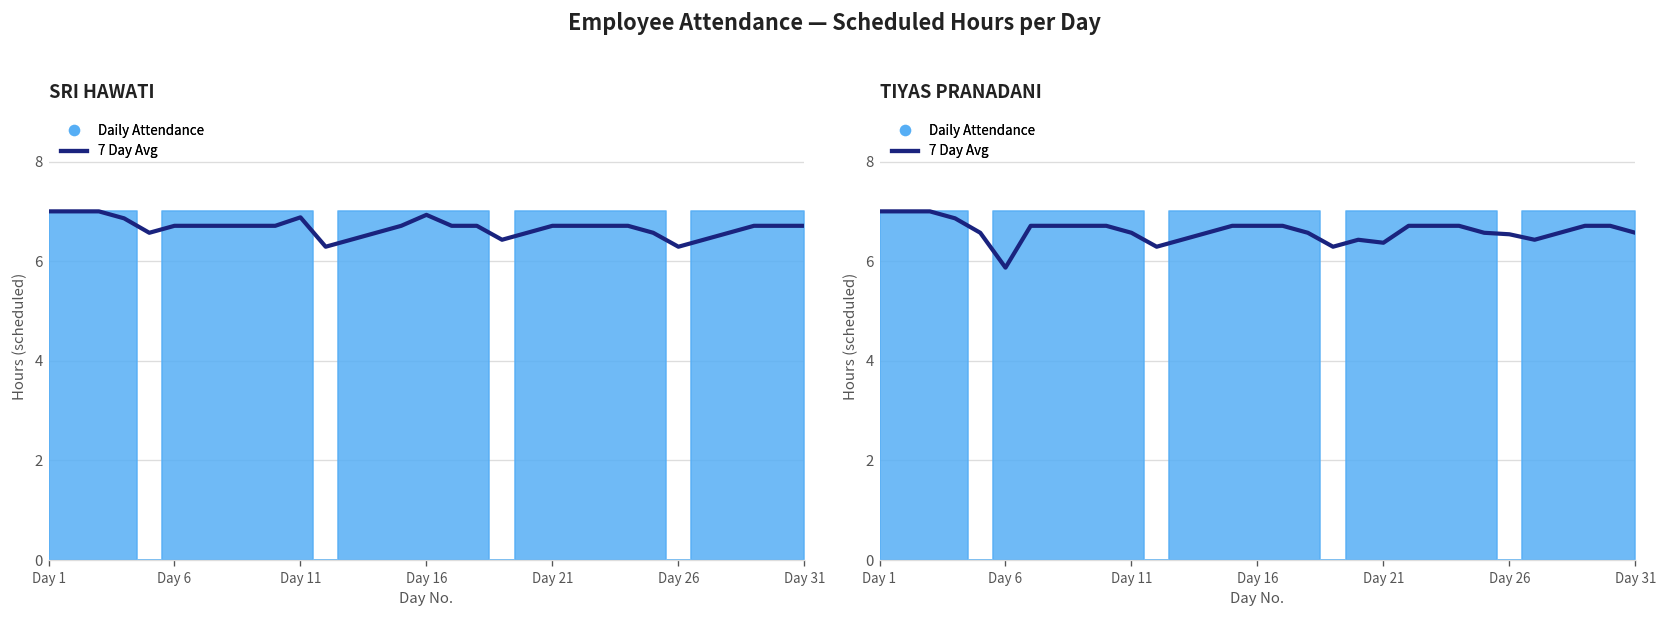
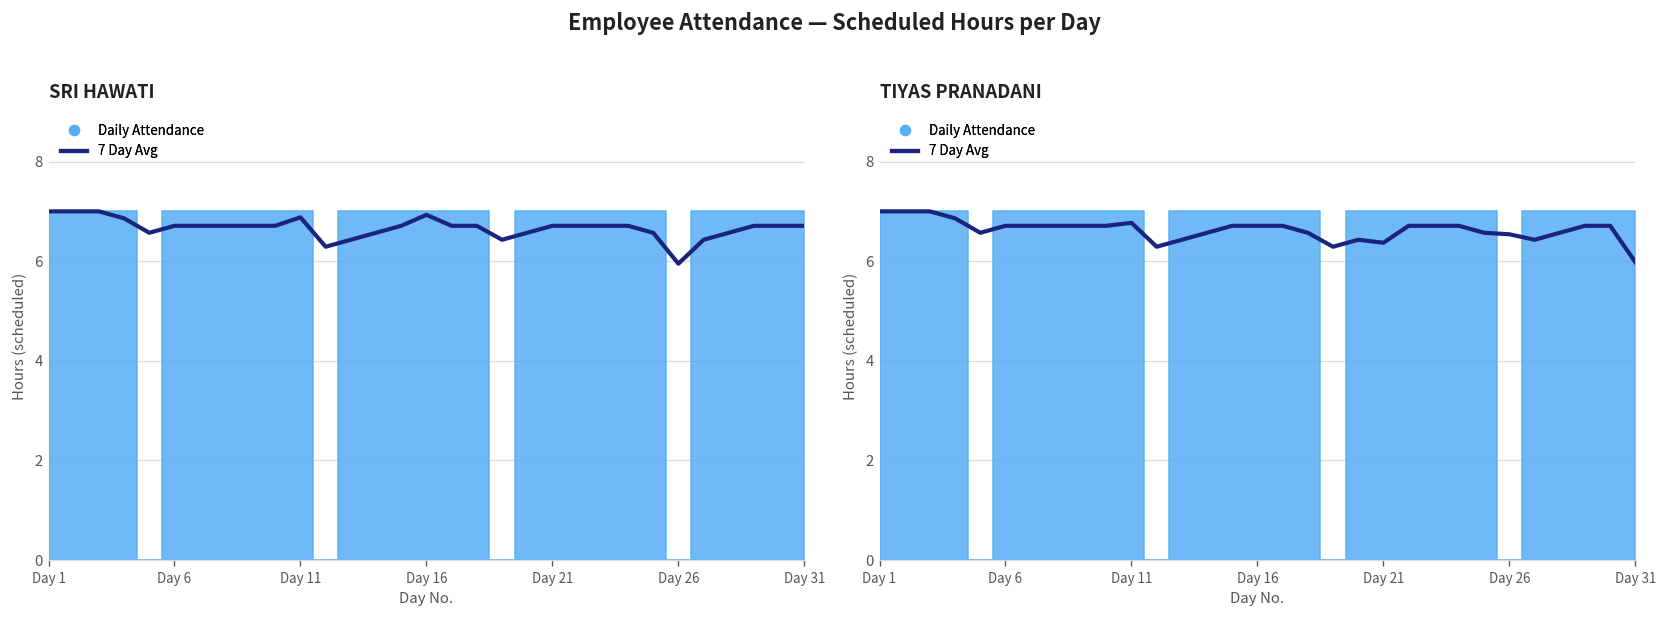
SRI HAWATI, 7 Day Avg, Day 26: 6.3 -> 6.0
TIYAS PRANADANI, 7 Day Avg, Day 6: 5.9 -> 6.7
TIYAS PRANADANI, 7 Day Avg, Day 11: 6.6 -> 6.8
TIYAS PRANADANI, 7 Day Avg, Day 31: 6.6 -> 6.0
